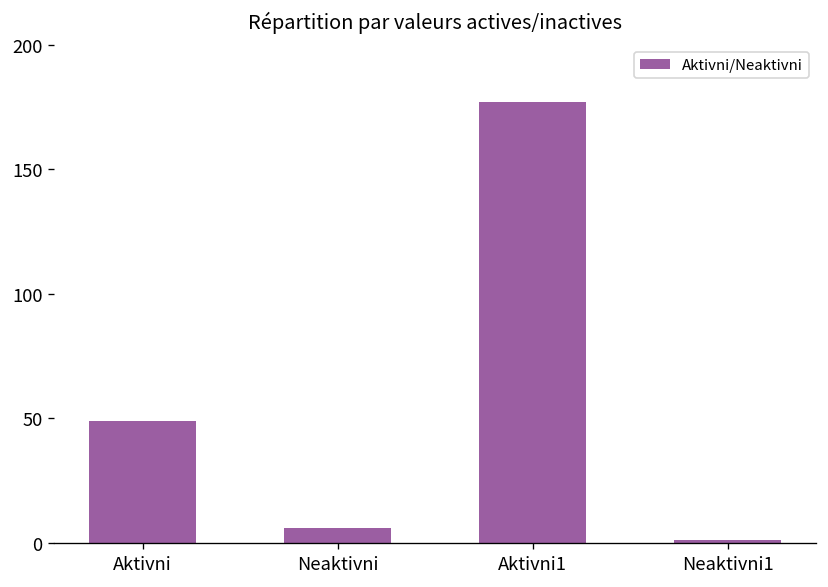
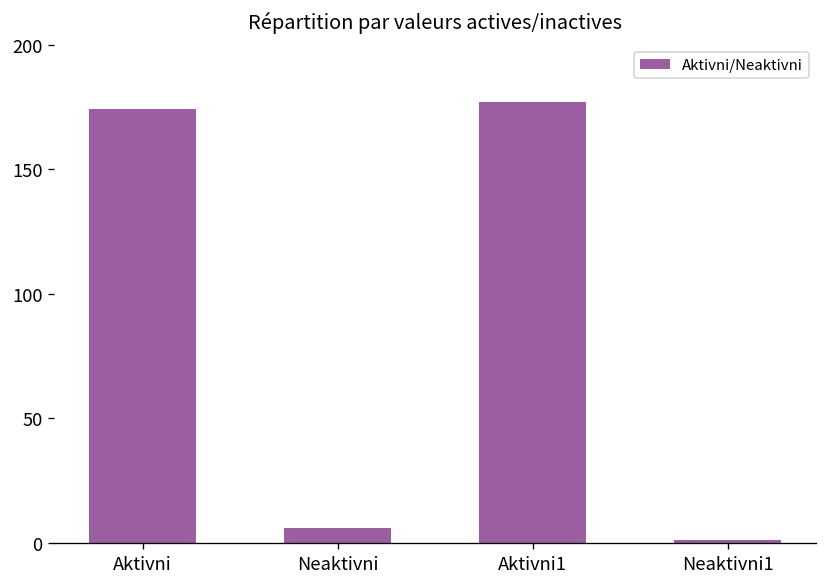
Aktivni: 49 -> 174
